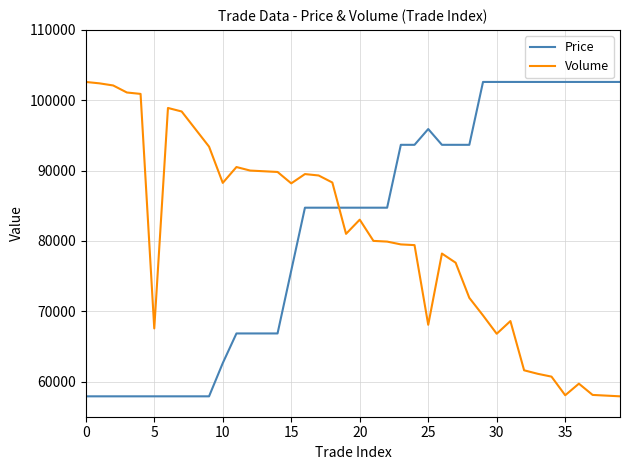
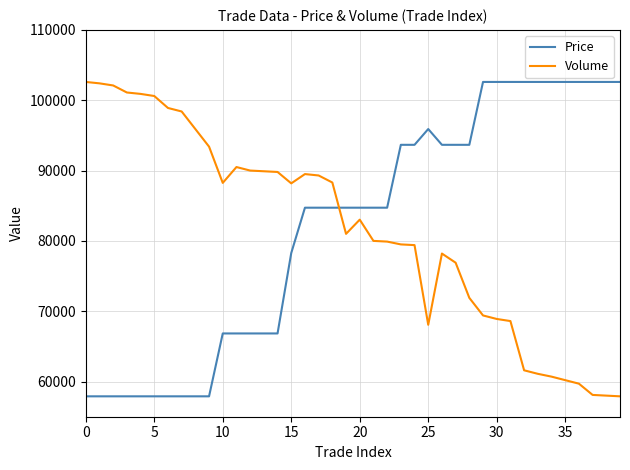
Volume, 5: 68000 -> 101000
Price, 10: 63000 -> 67000
Price, 15: 76000 -> 78000
Volume, 30: 67000 -> 69000
Volume, 35: 58000 -> 60000
